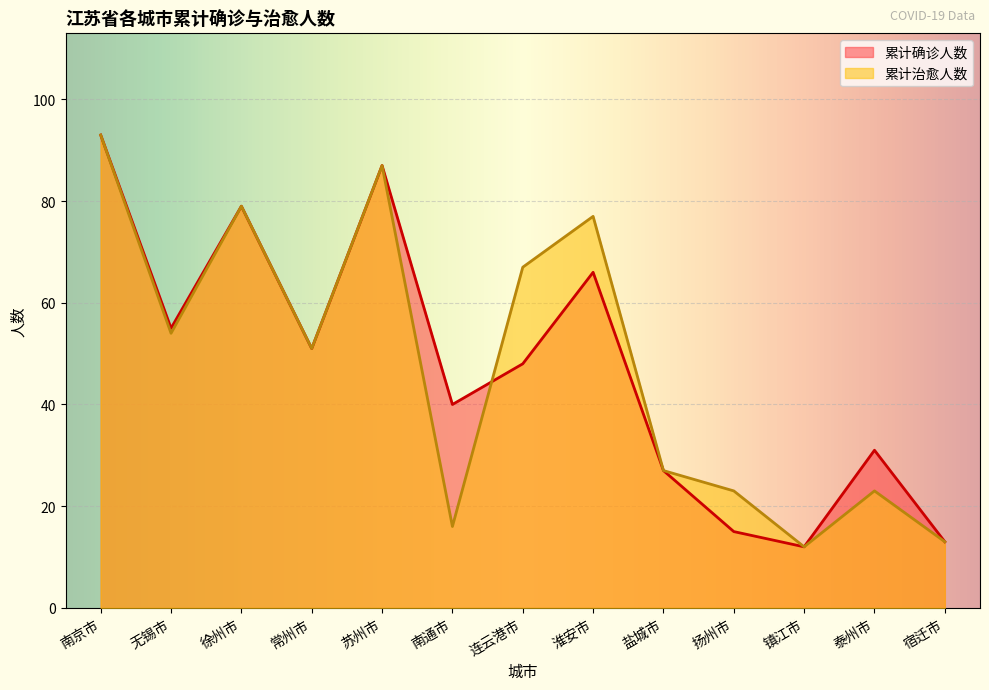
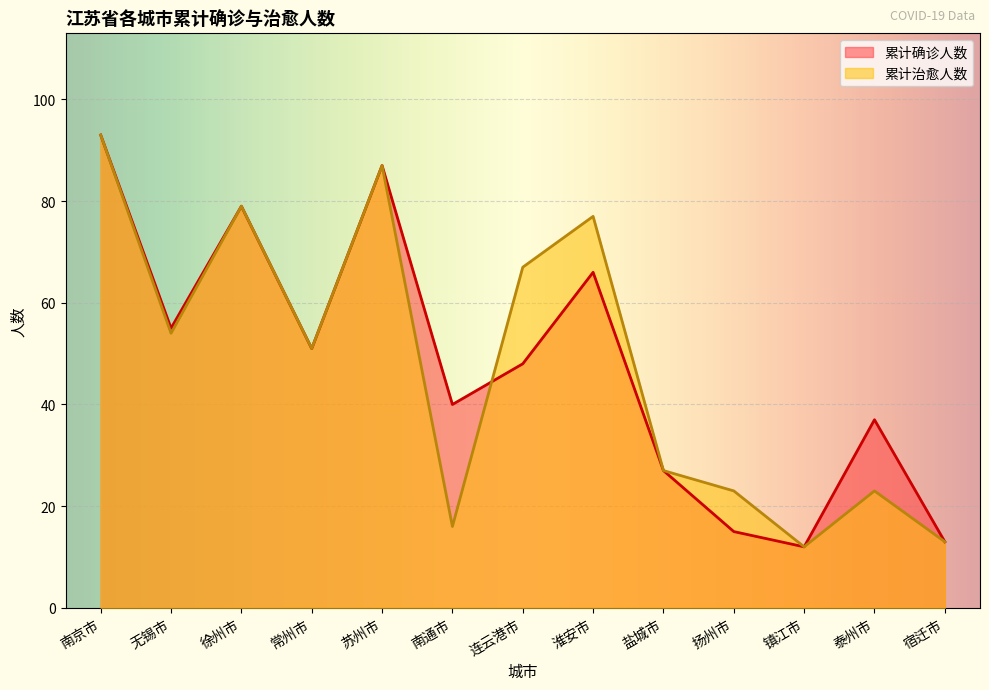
累计确诊人数, 泰州市: 31 -> 37
